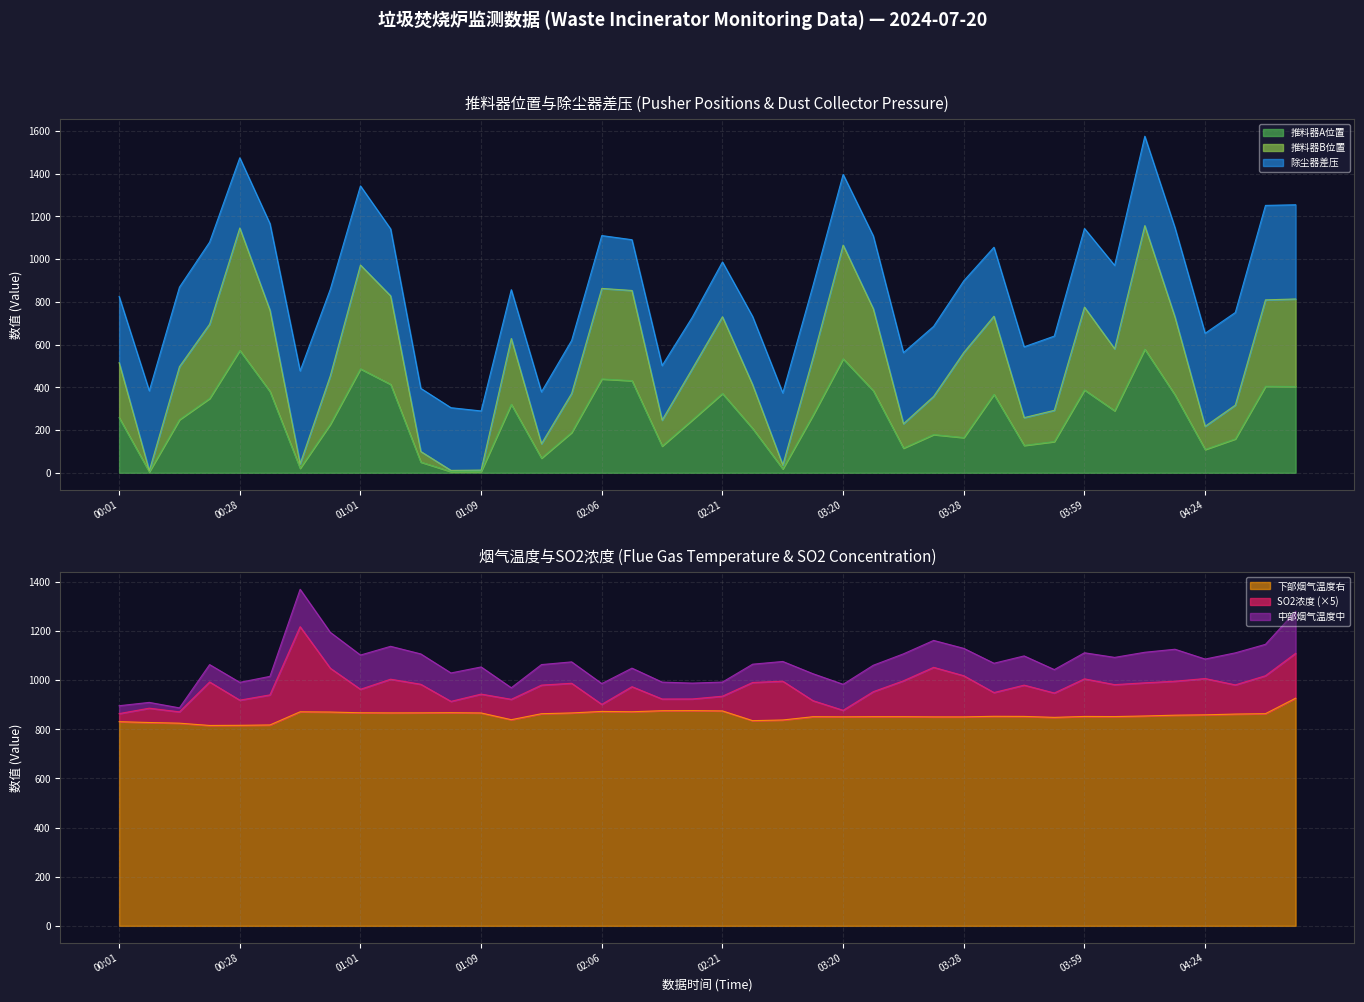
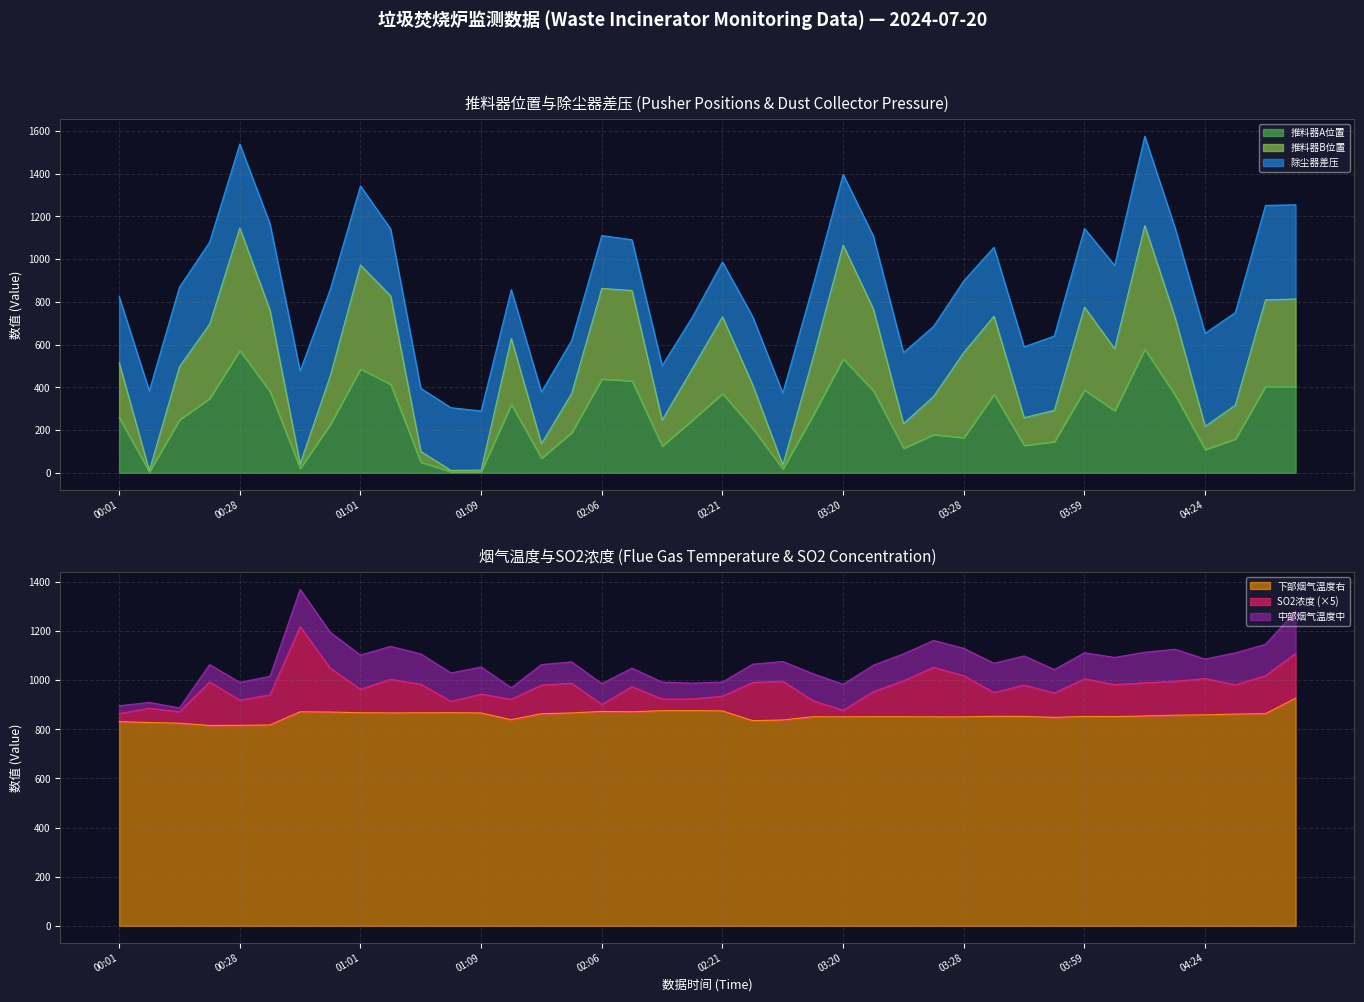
推料器位置与除尘器差压 (Pusher Positions & Dust Collector Pressure), 除尘器差压, 00:28: 330 -> 390
